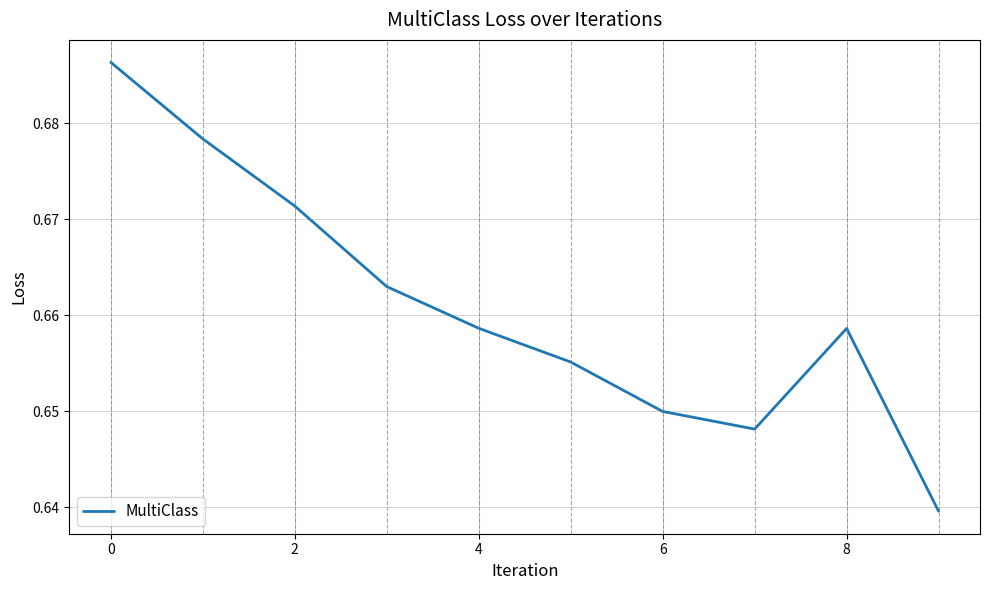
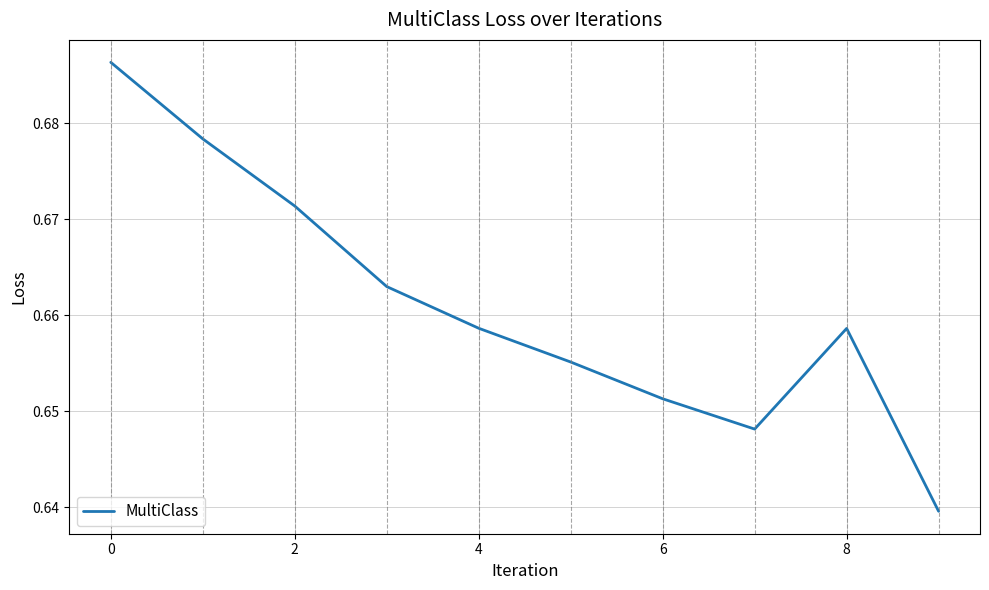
6: 0.650 -> 0.651
